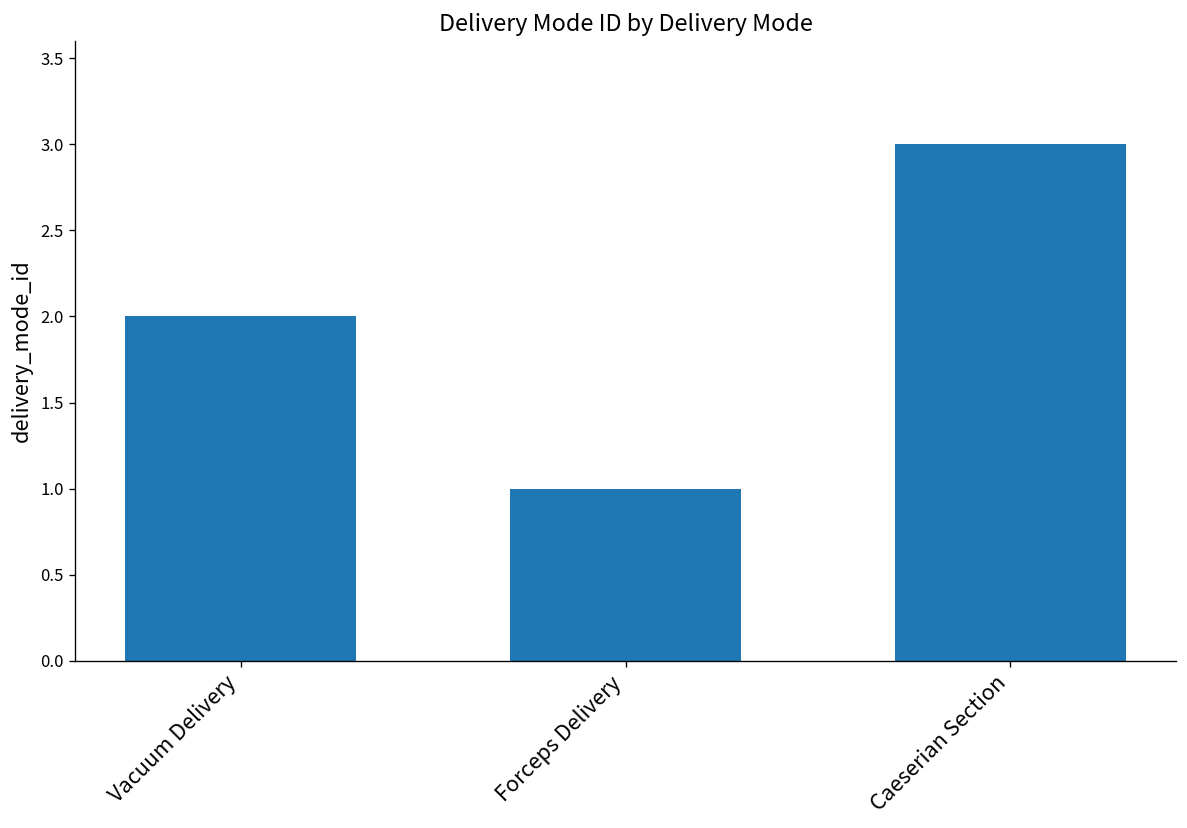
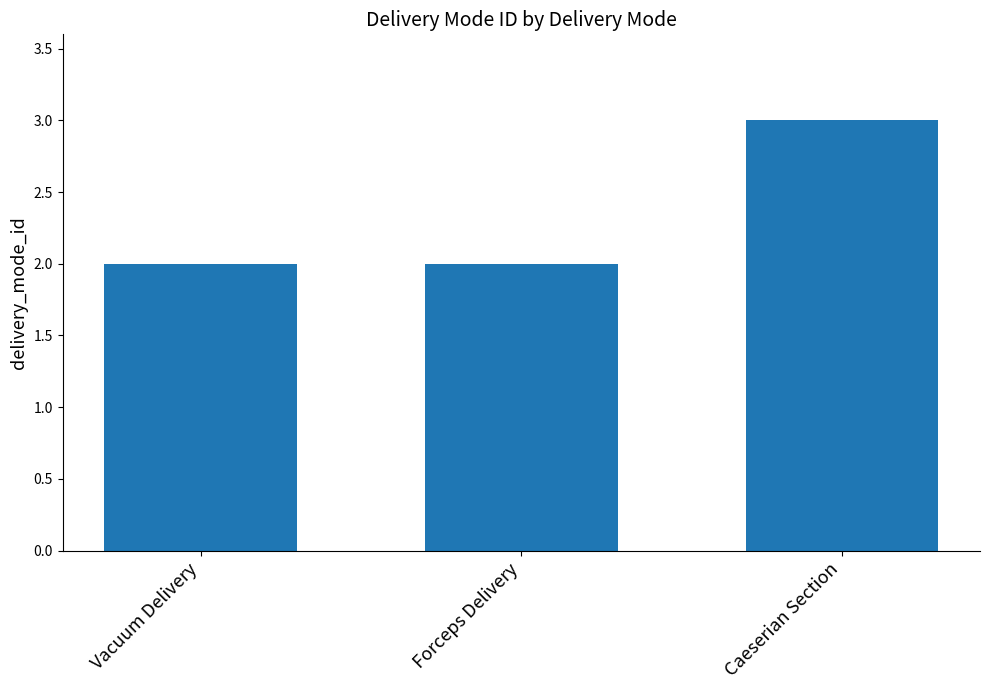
Forceps Delivery: 1 -> 2
